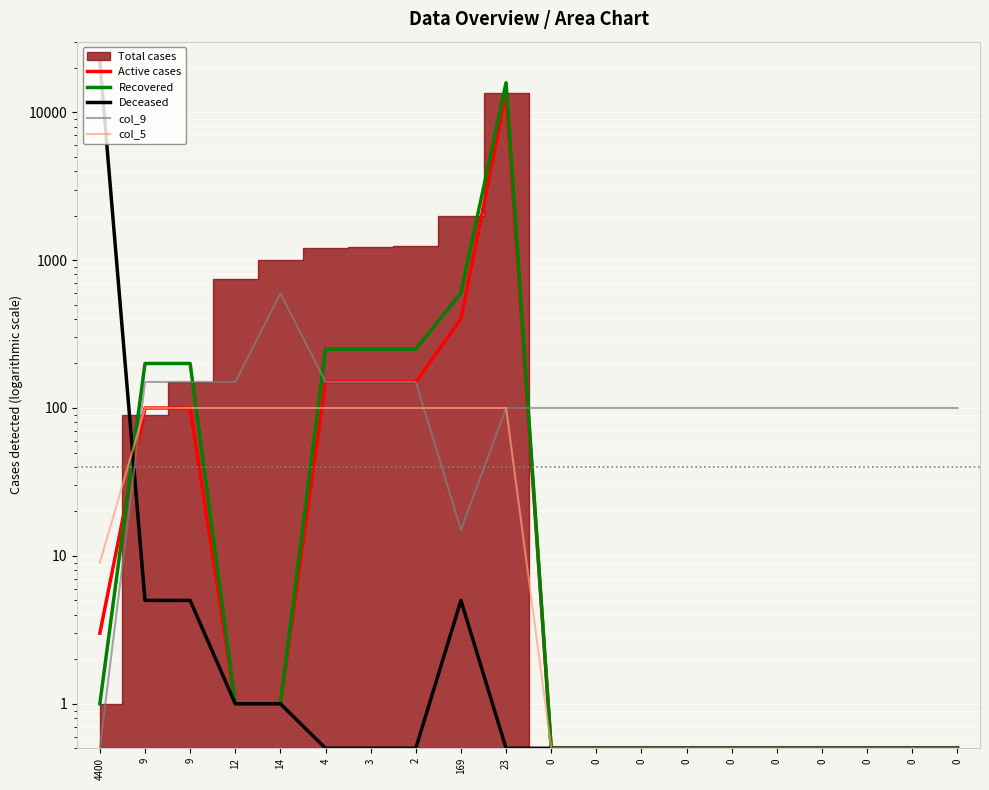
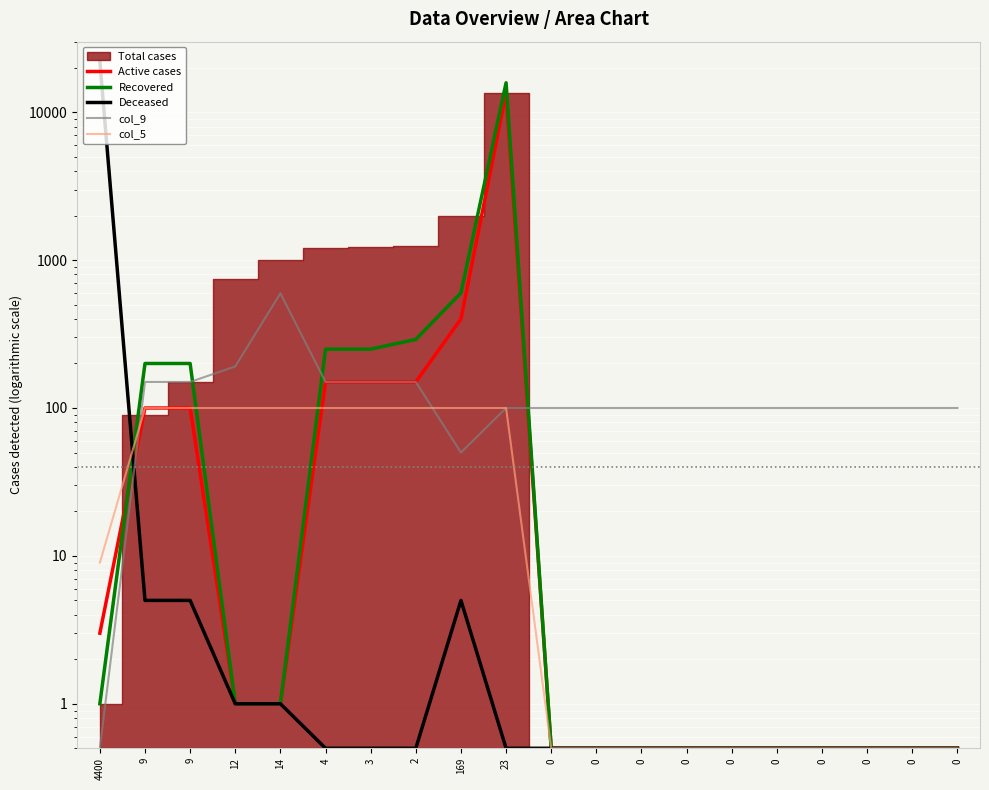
col_9, 12: 150 -> 190
Recovered, 2: 250 -> 290
col_9, 169: 15 -> 50
